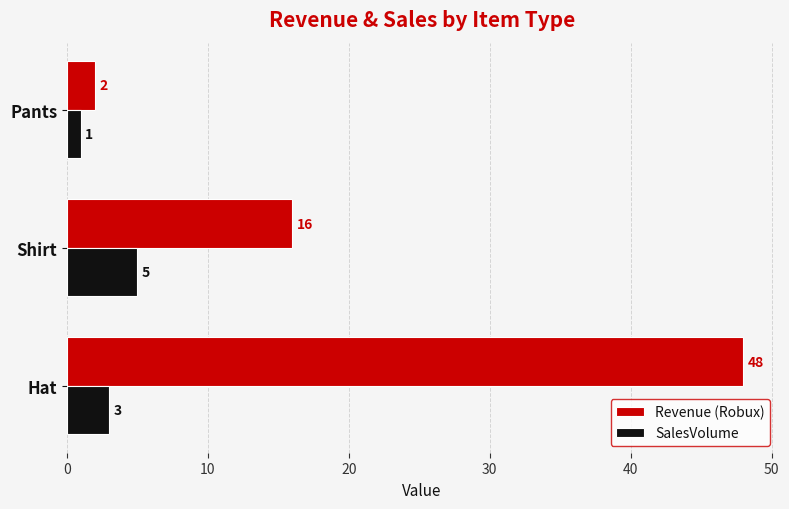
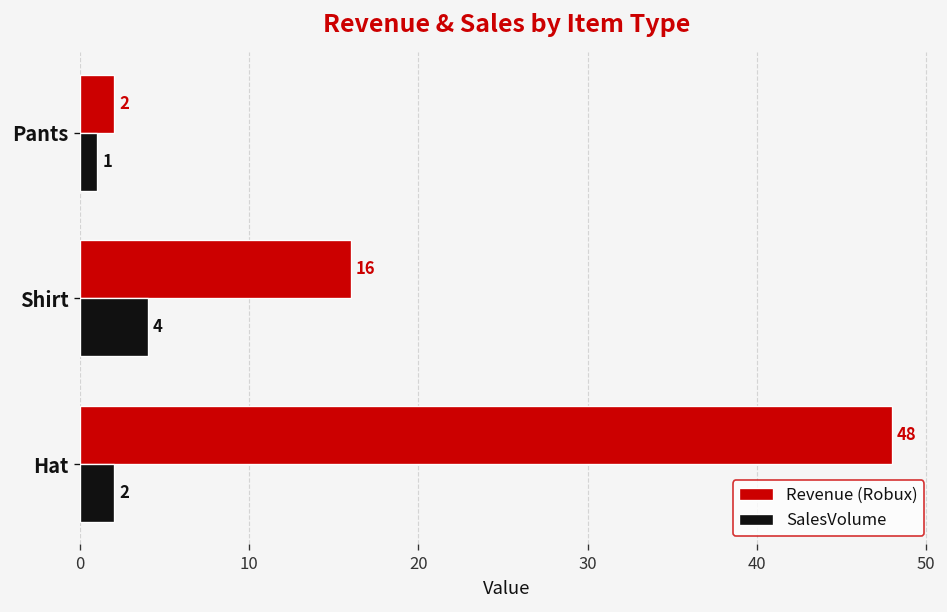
SalesVolume, Shirt: 5 -> 4
SalesVolume, Hat: 3 -> 2
